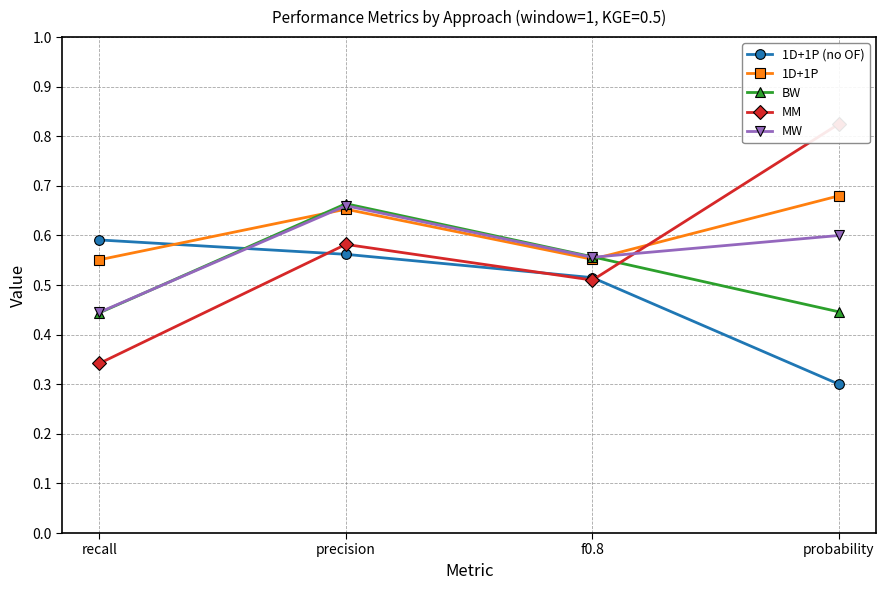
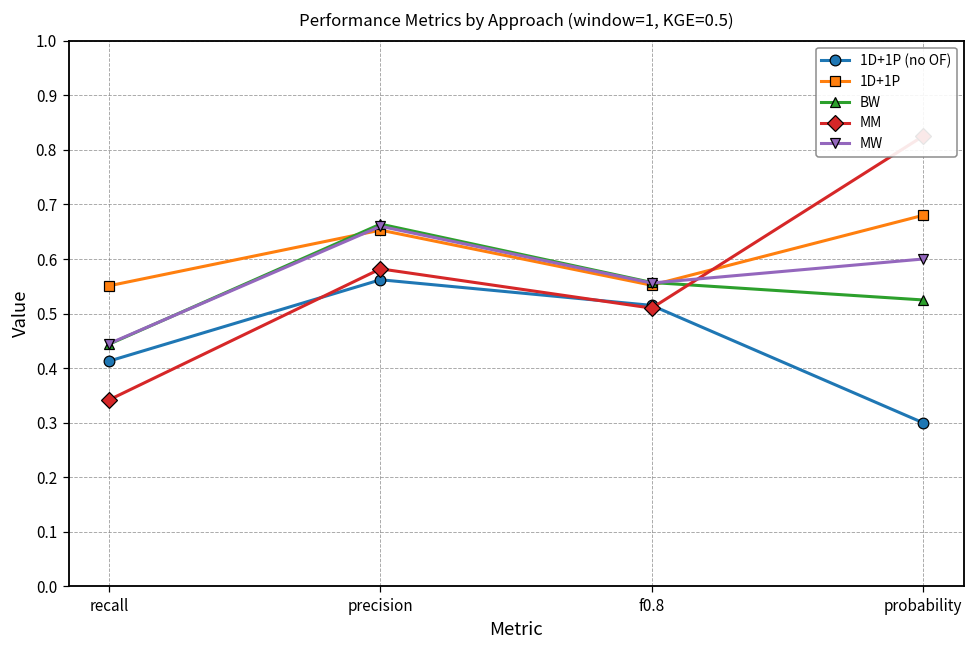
1D+1P (no OF), recall: 0.59 -> 0.41
BW, probability: 0.45 -> 0.53
